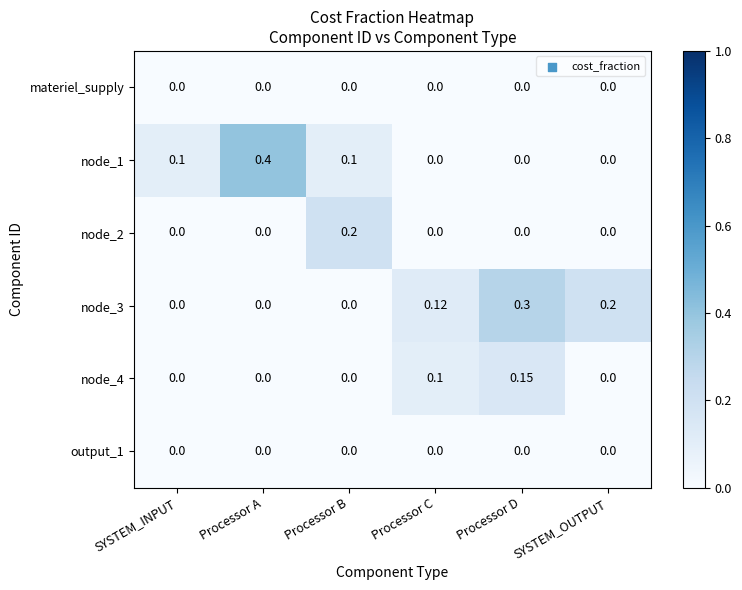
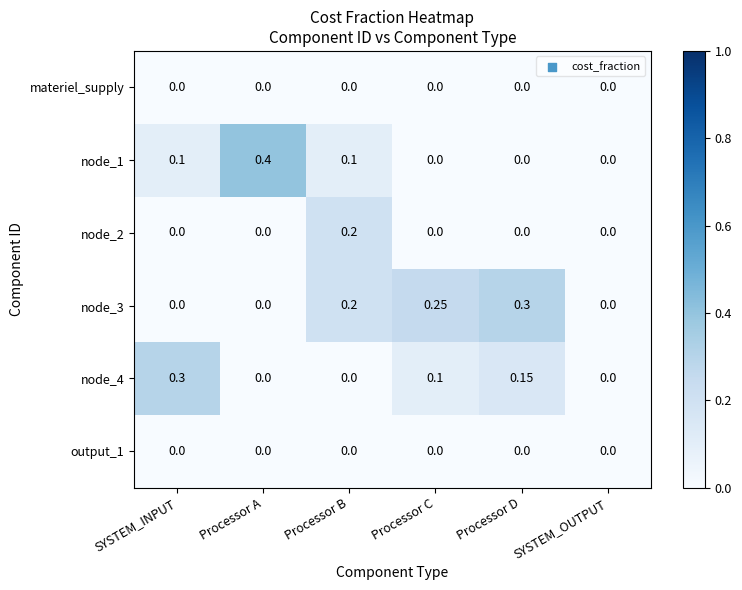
node_3, Processor B: 0.0 -> 0.2
node_3, Processor C: 0.12 -> 0.25
node_3, SYSTEM_OUTPUT: 0.2 -> 0.0
node_4, SYSTEM_INPUT: 0.0 -> 0.3
